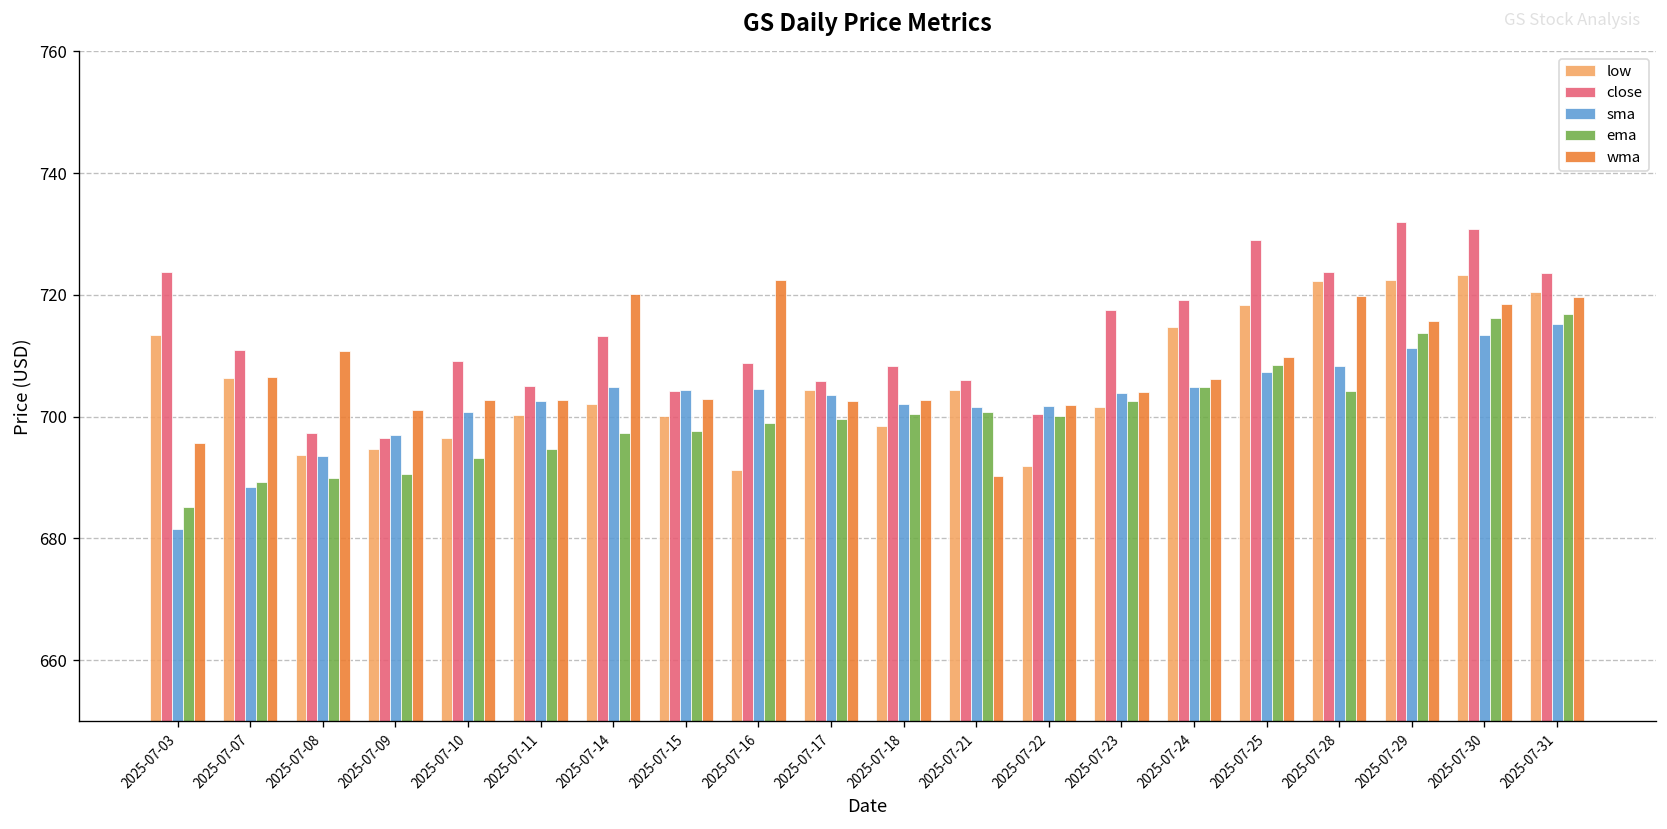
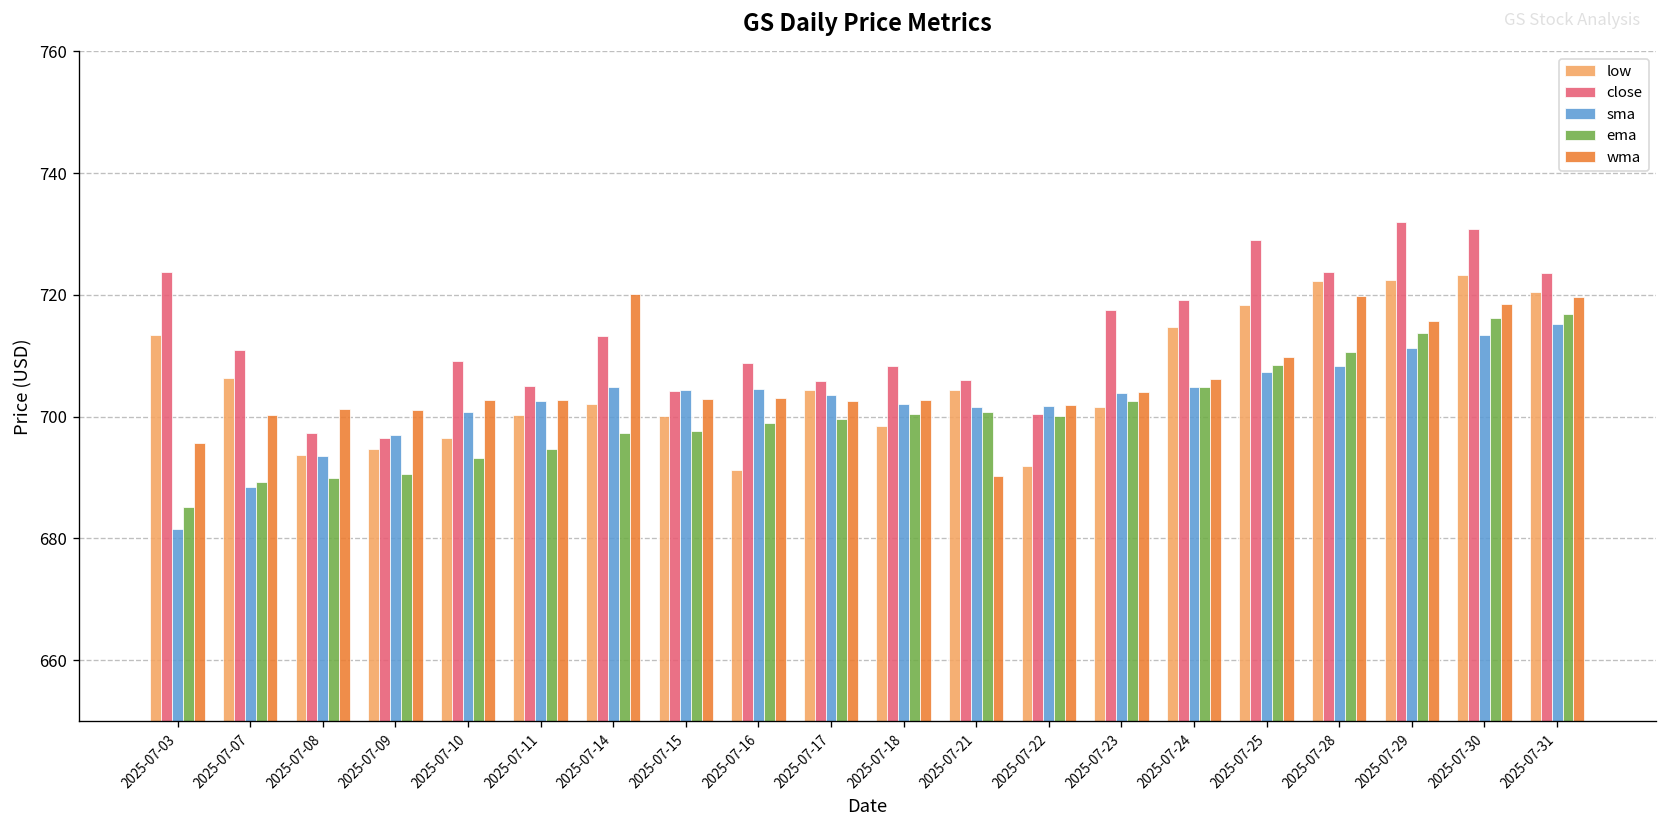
wma, 2025-07-07: 707 -> 700
wma, 2025-07-08: 711 -> 701
wma, 2025-07-16: 722 -> 703
ema, 2025-07-28: 704 -> 711
